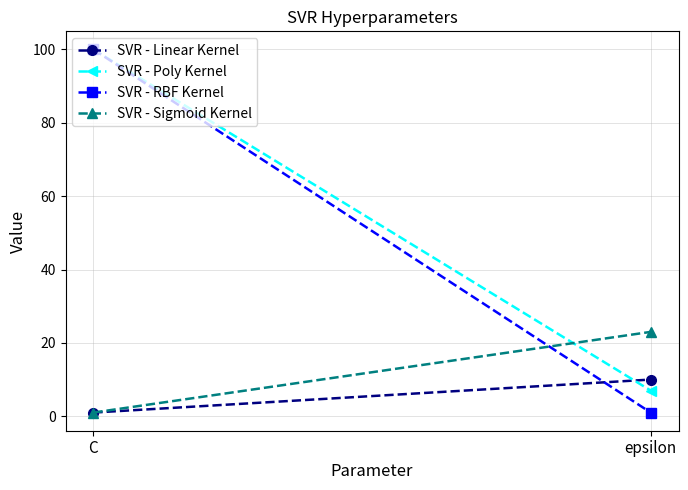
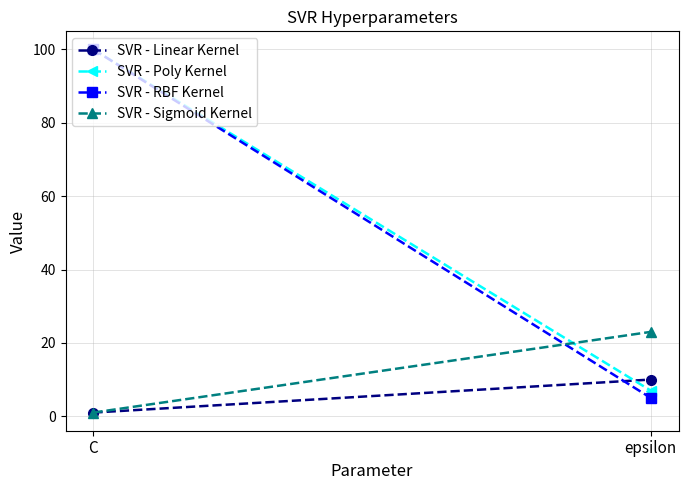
SVR - RBF Kernel, epsilon: 1 -> 5
